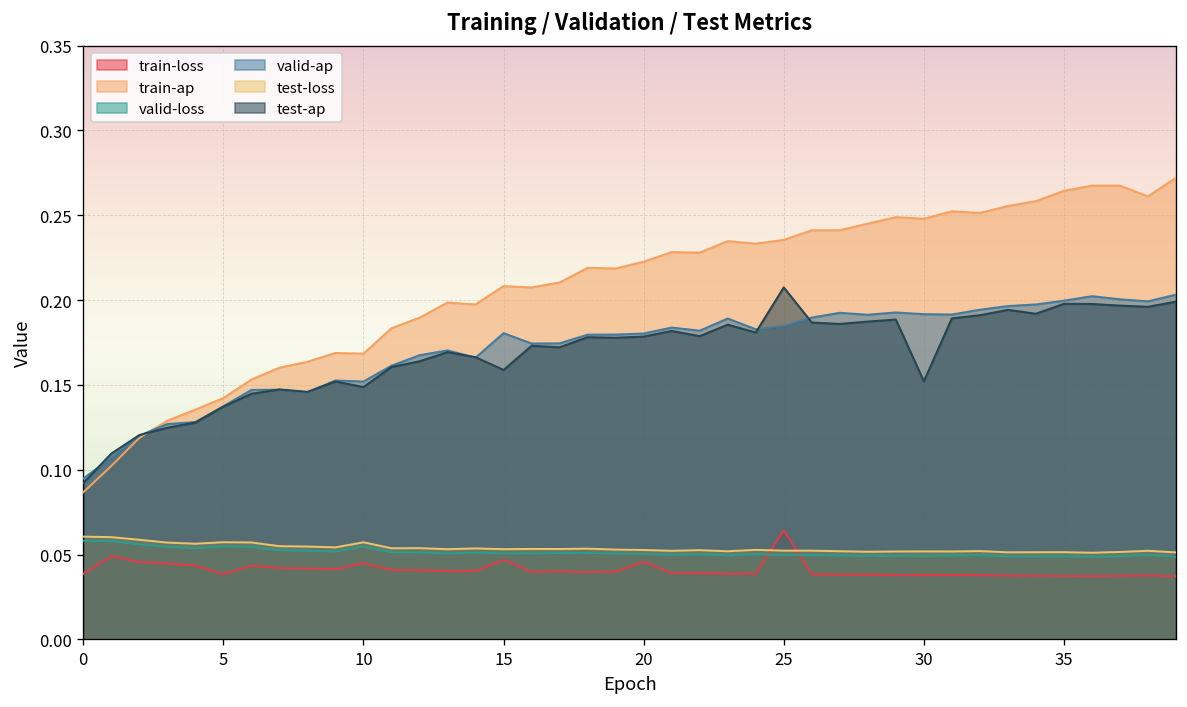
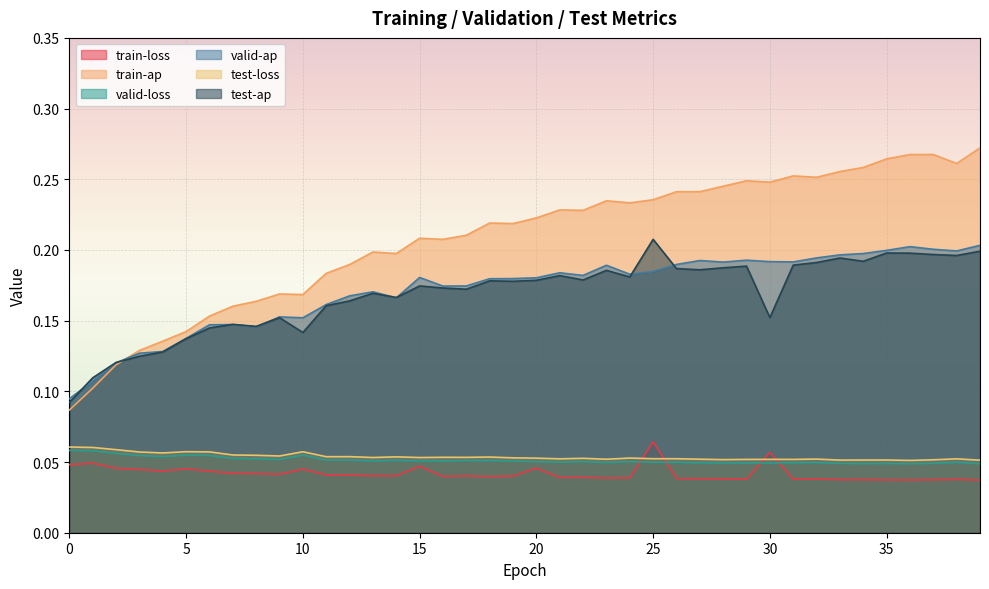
train-loss, 0: 0.039 -> 0.048
train-loss, 5: 0.038 -> 0.045
test-ap, 10: 0.149 -> 0.142
test-ap, 15: 0.159 -> 0.175
train-loss, 30: 0.038 -> 0.057
